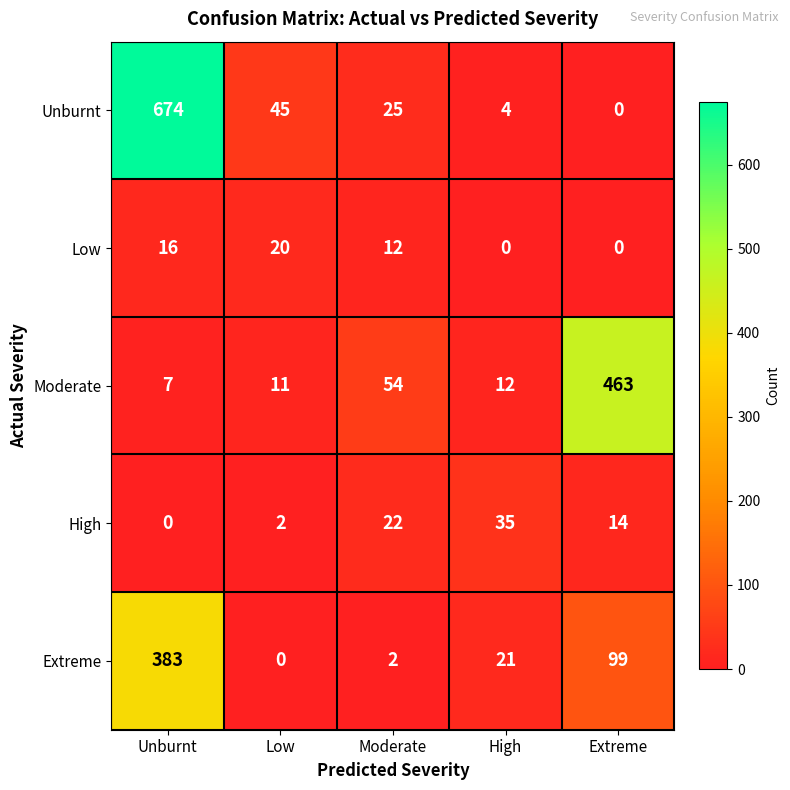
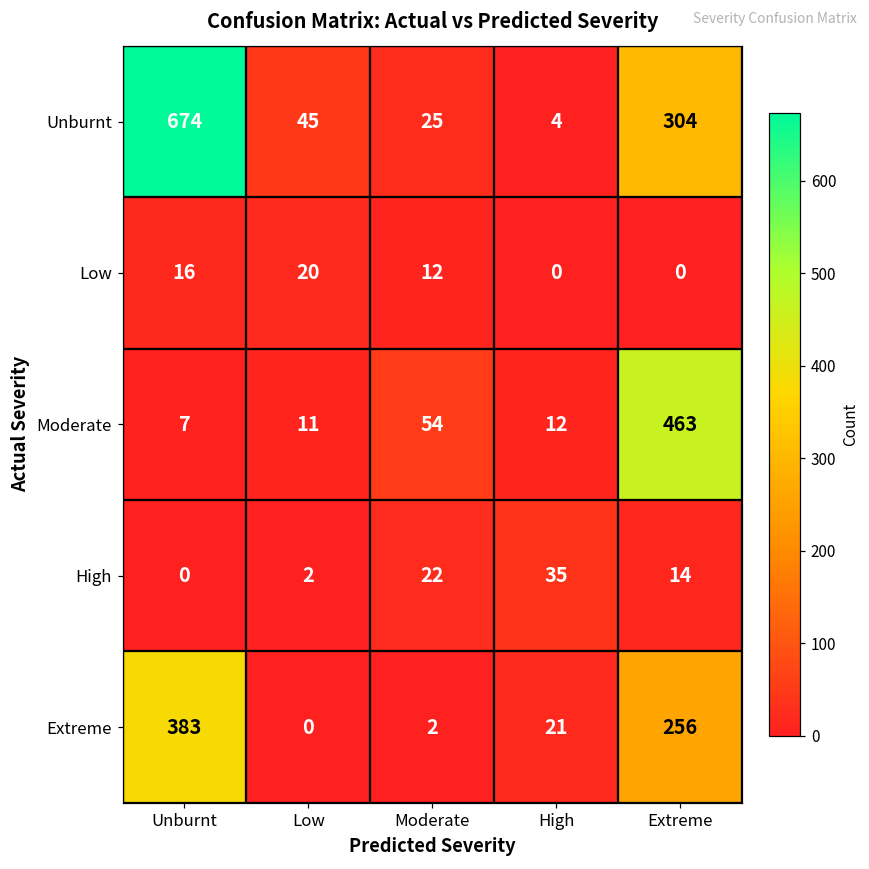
Unburnt, Extreme: 0 -> 304
Extreme, Extreme: 99 -> 256
